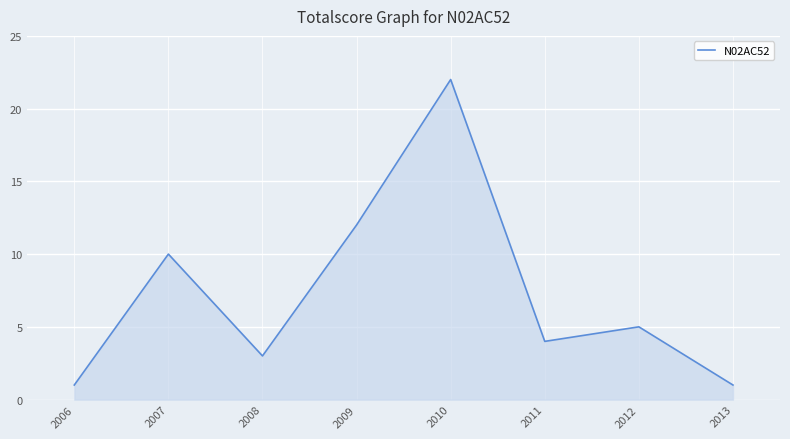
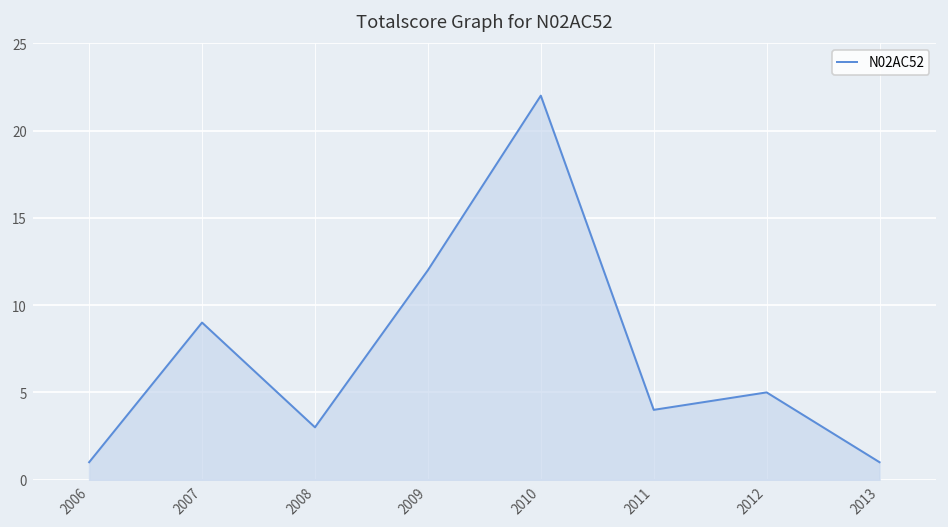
2007: 10 -> 9
